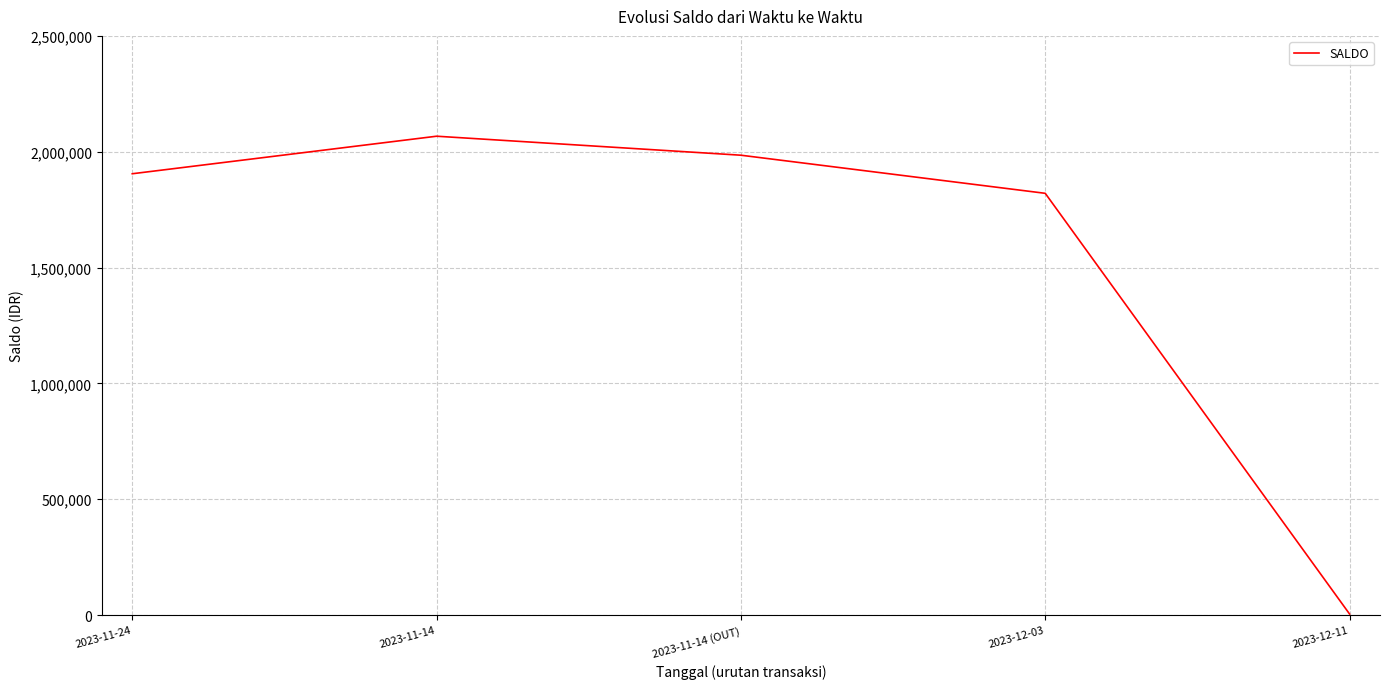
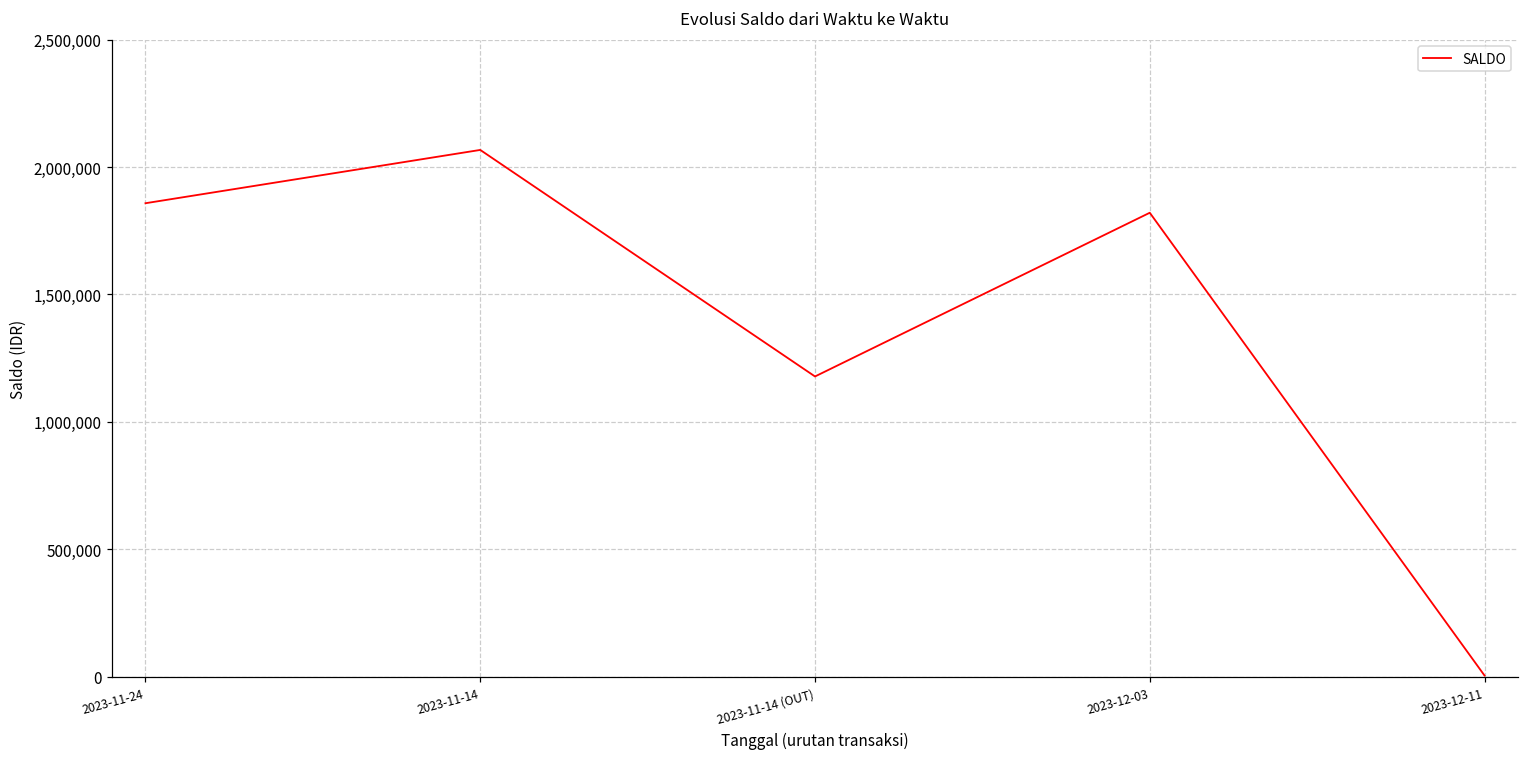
2023-11-24: 1,910,000 -> 1,860,000
2023-11-14 (OUT): 1,990,000 -> 1,180,000
